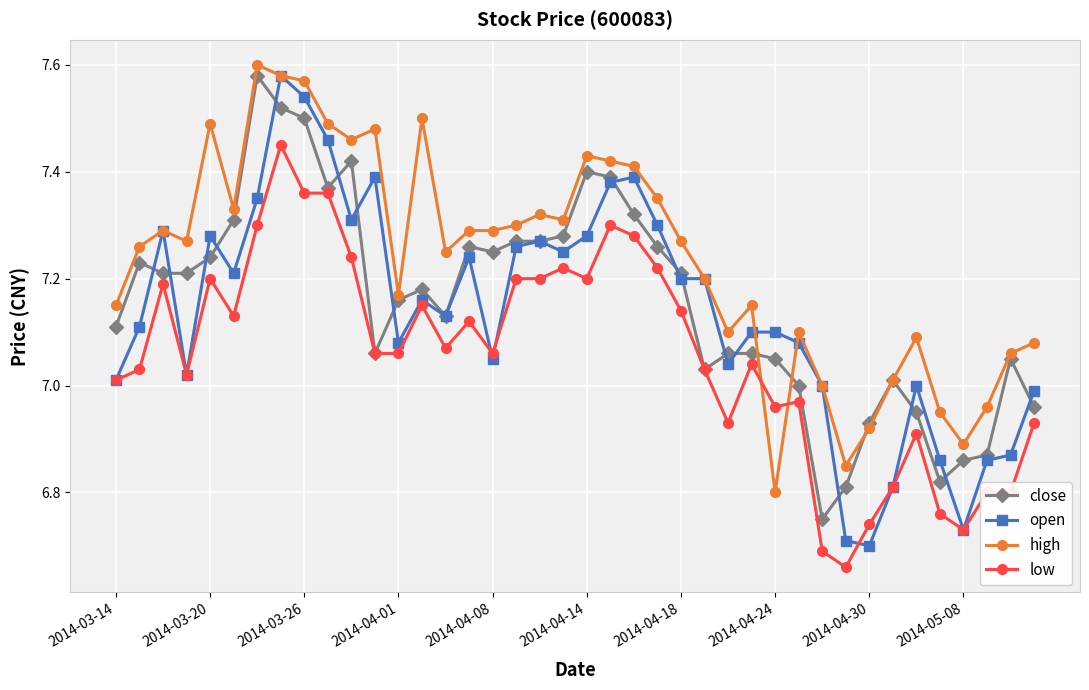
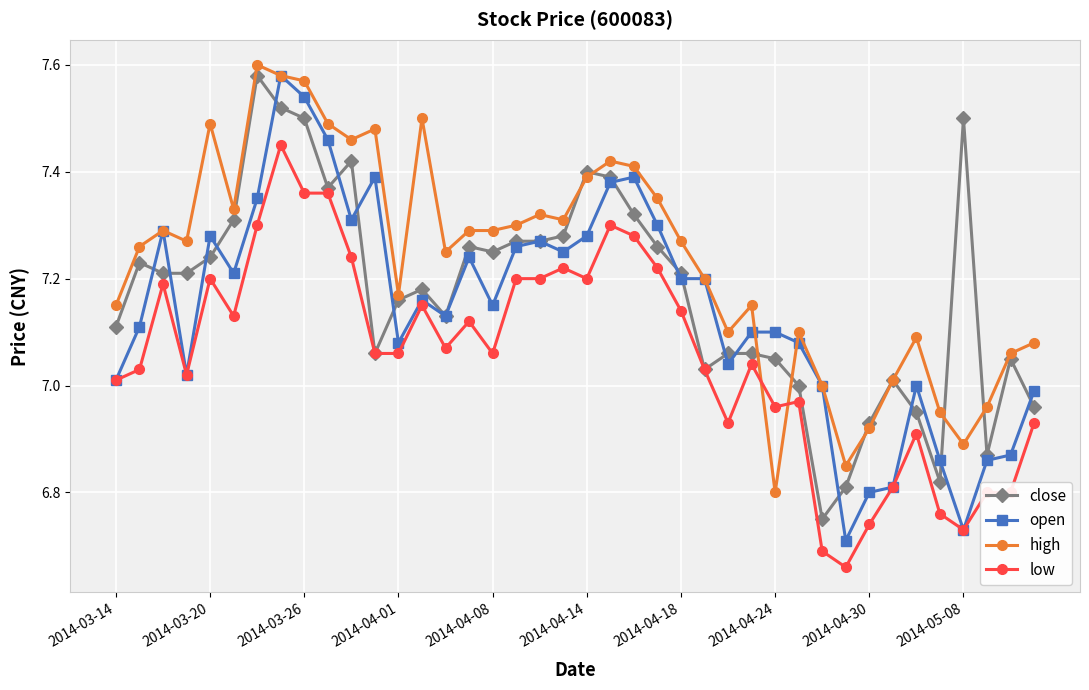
open, 2014-04-08: 7.05 -> 7.15
high, 2014-04-14: 7.43 -> 7.39
open, 2014-04-30: 6.7 -> 6.8
close, 2014-05-08: 6.86 -> 7.50
